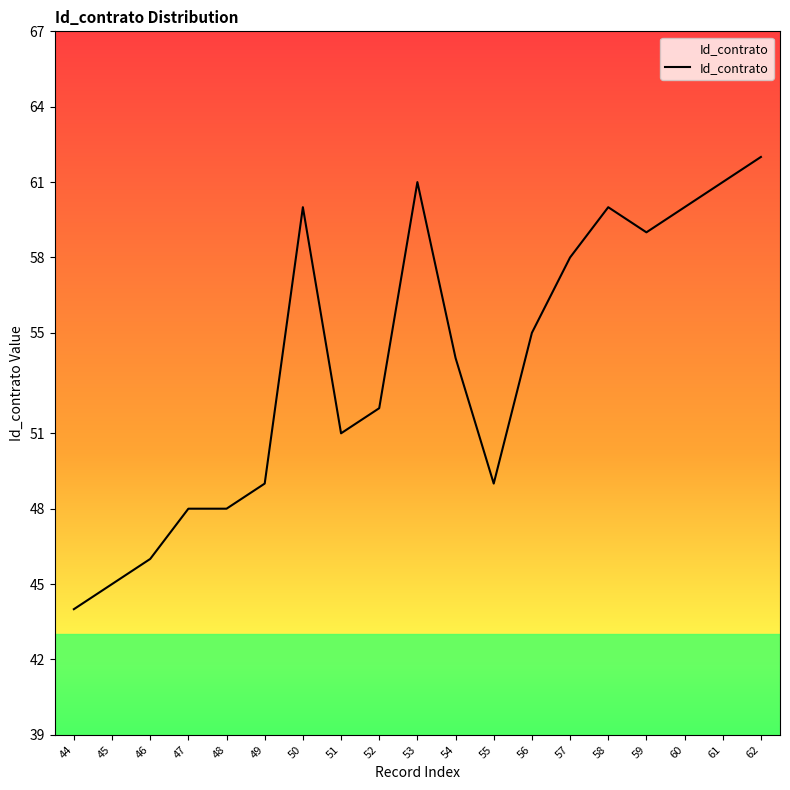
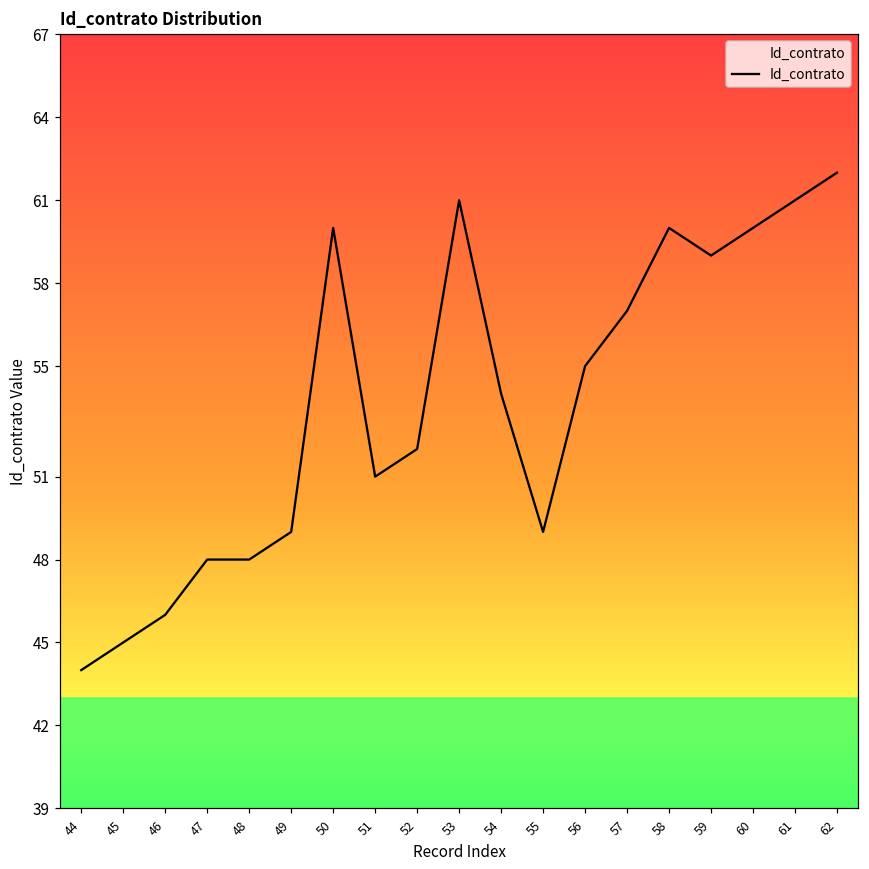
57: 58 -> 57
